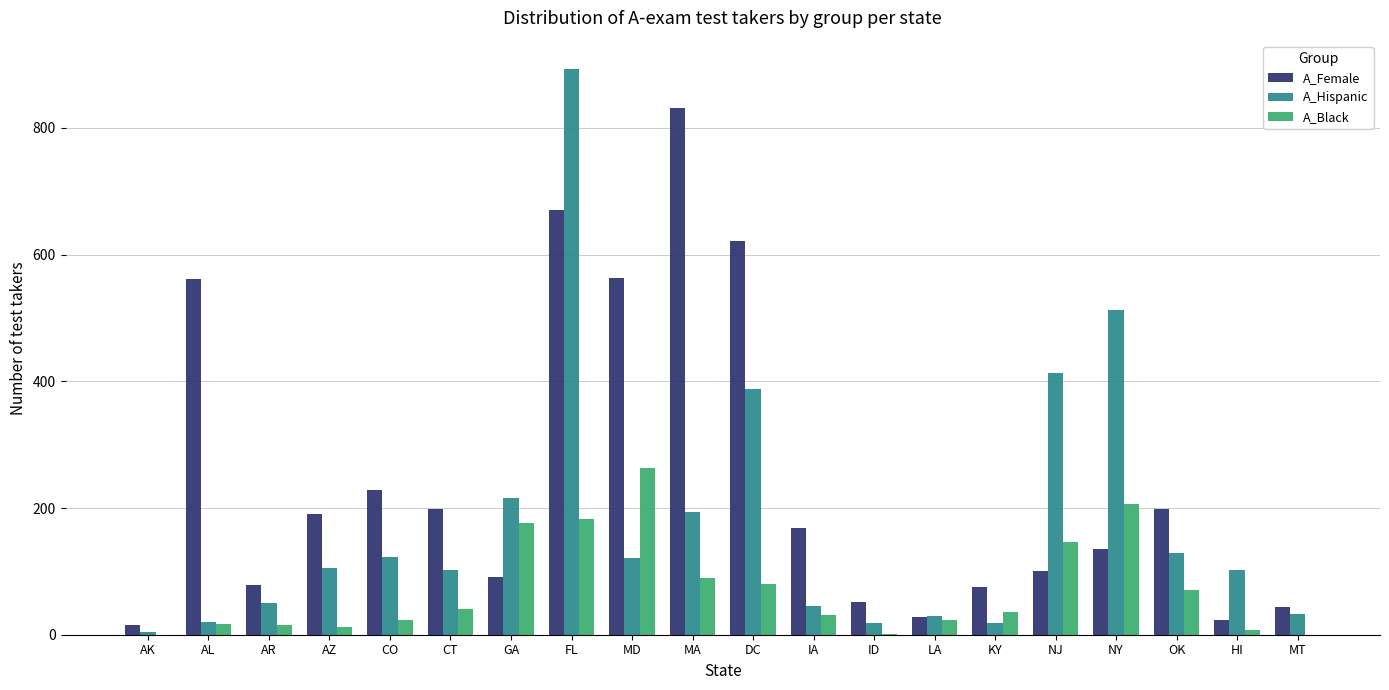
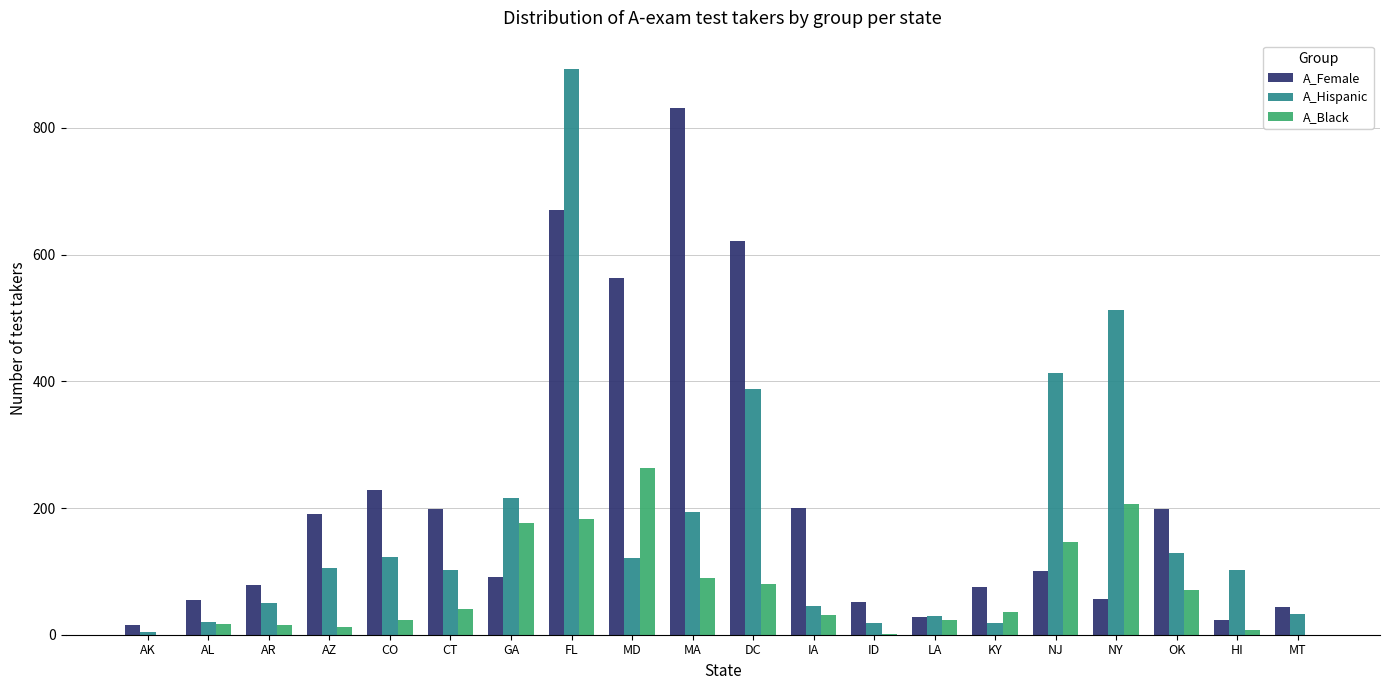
A_Female, AL: 560 -> 60
A_Female, IA: 170 -> 200
A_Female, NY: 140 -> 60
